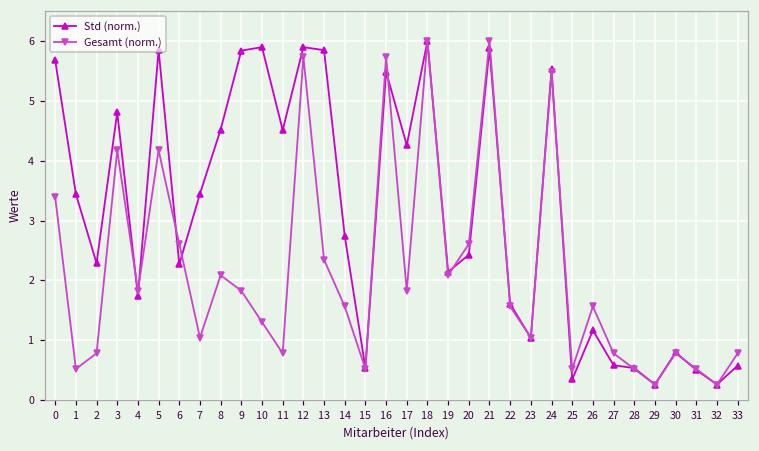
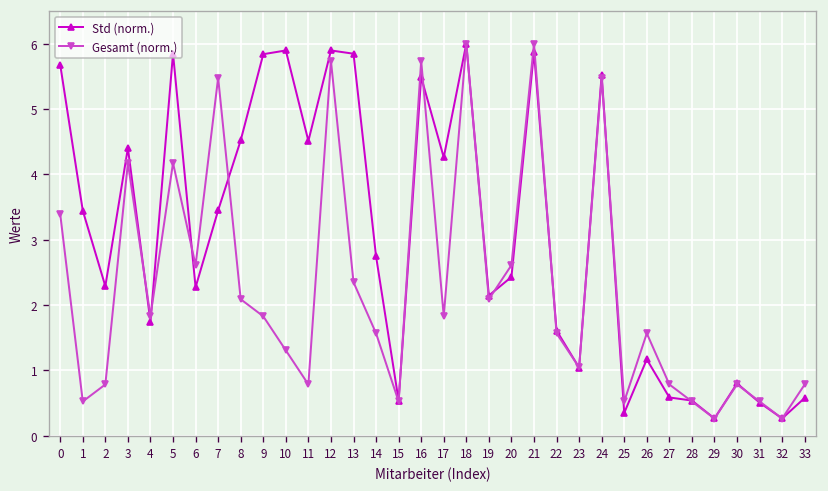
Std (norm.), 3: 4.8 -> 4.4
Gesamt (norm.), 7: 1.0 -> 5.5
